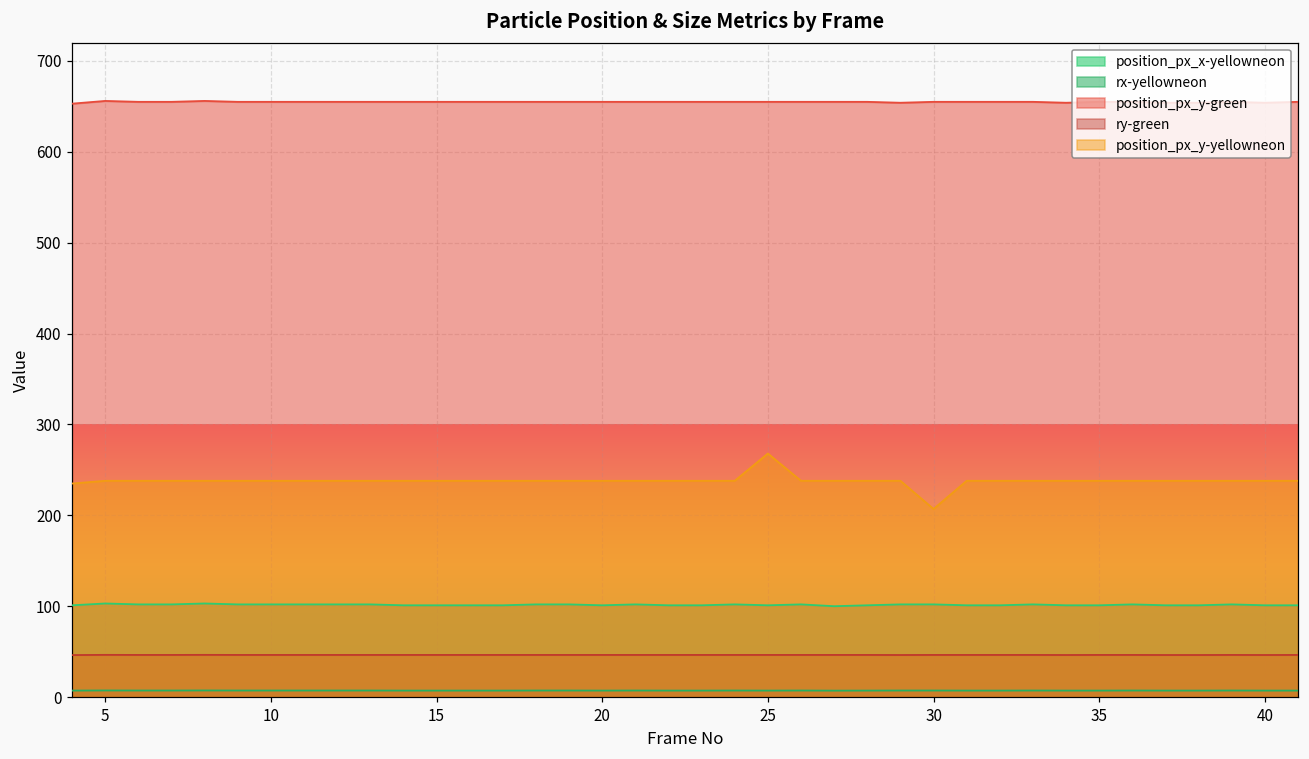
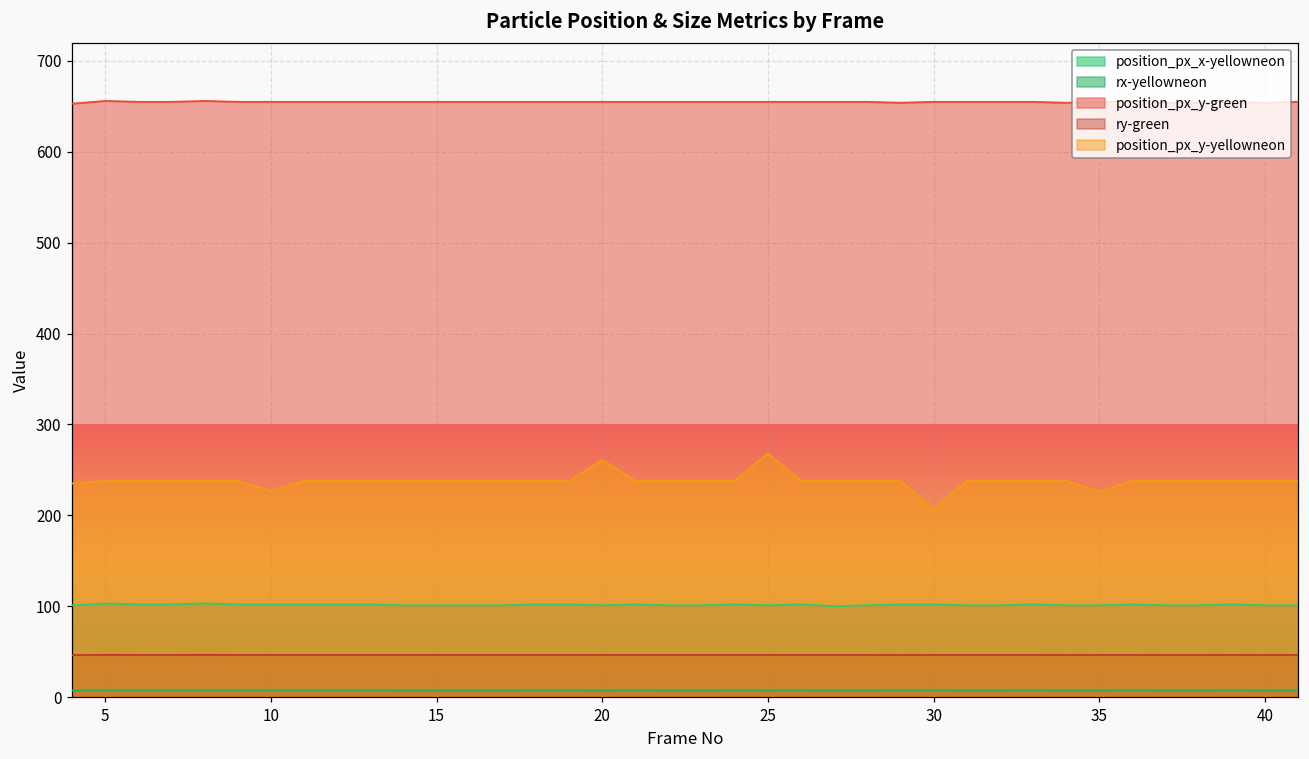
position_px_y-yellowneon, 10: 240 -> 230
position_px_y-yellowneon, 20: 240 -> 260
position_px_y-yellowneon, 35: 240 -> 230
